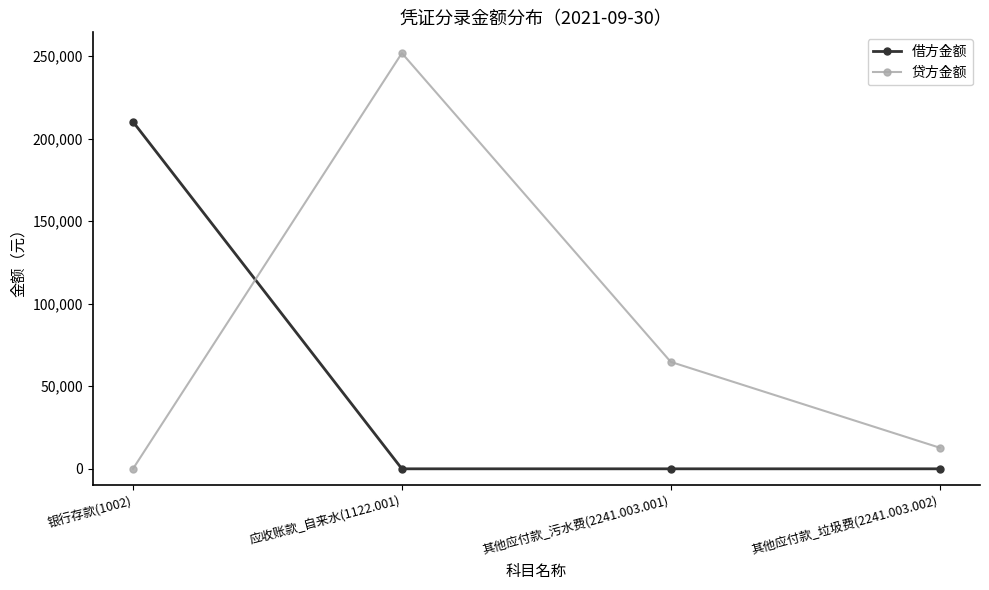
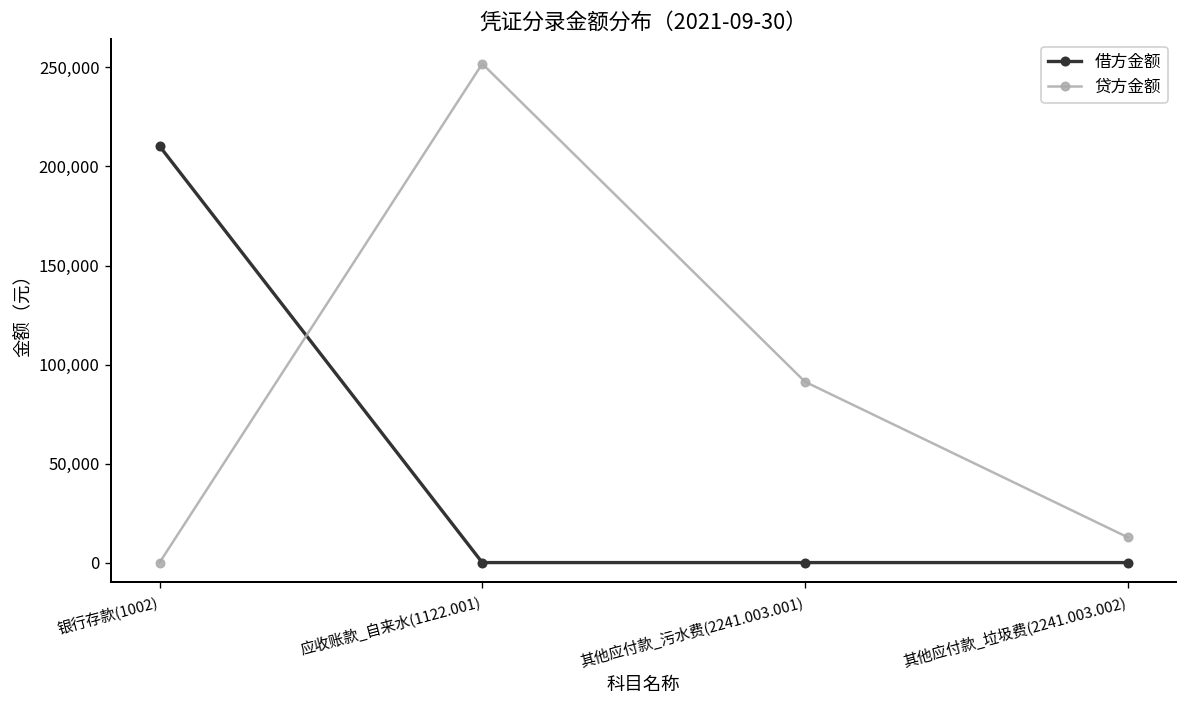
贷方金额, 其他应付款_污水费(2241.003.001): 65,000 -> 91,000
